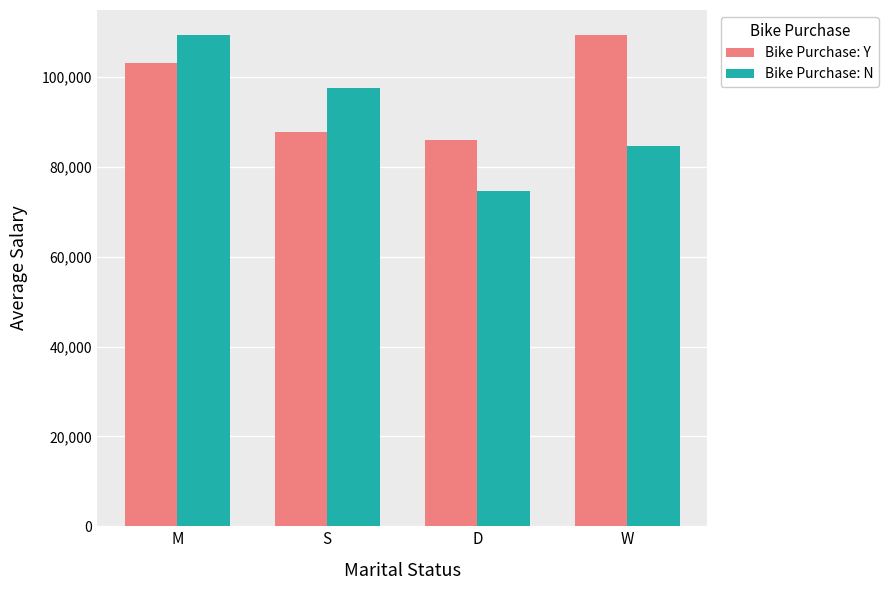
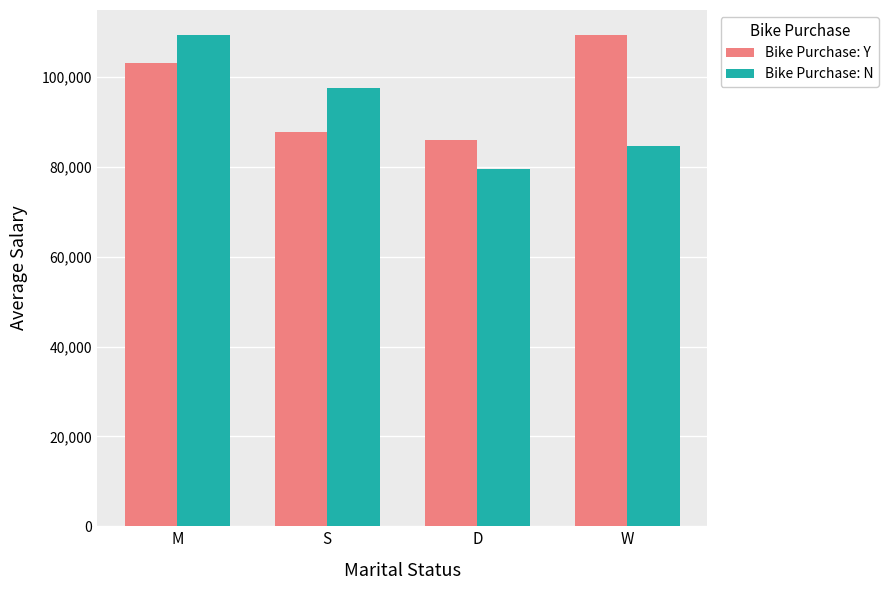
Bike Purchase: N, D: 75,000 -> 80,000
